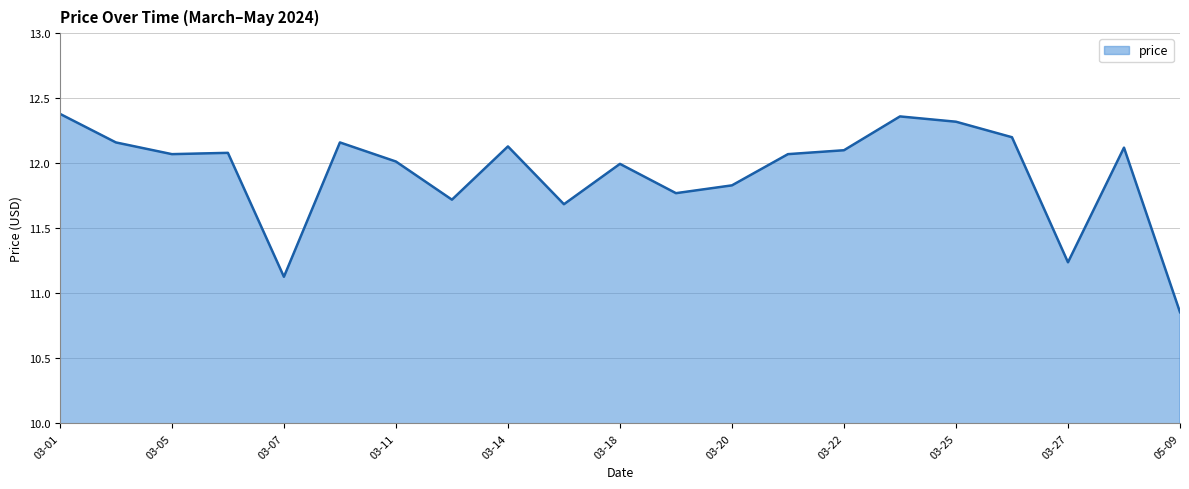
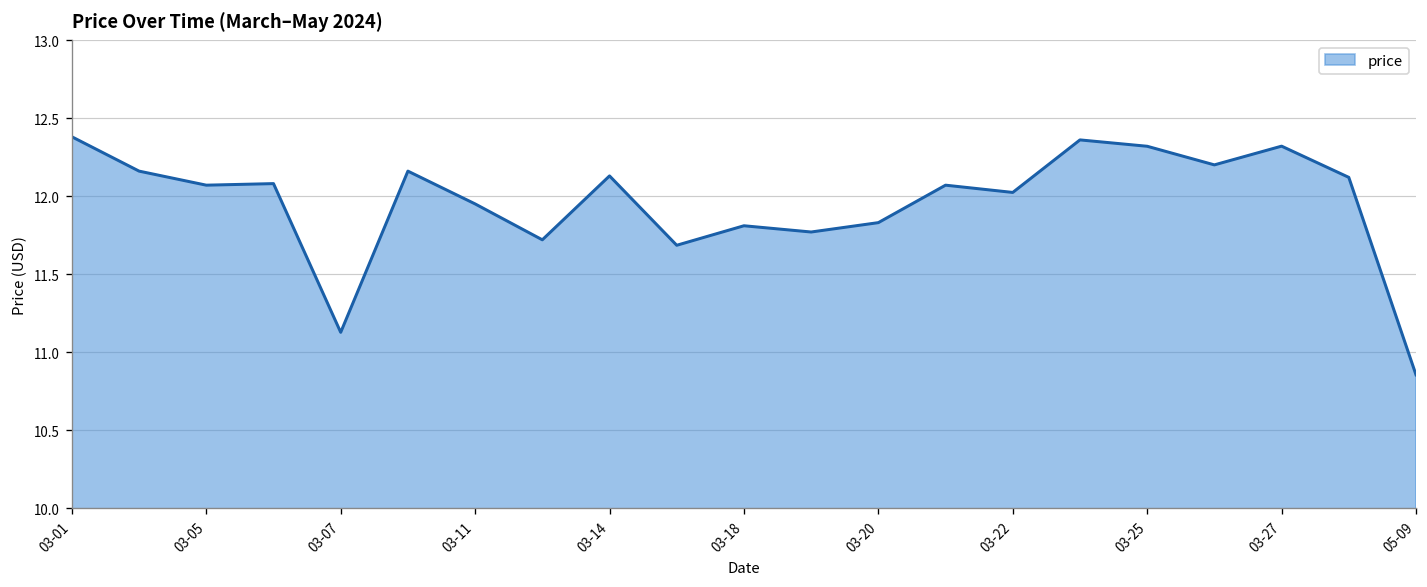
03-11: 12.01 -> 11.95
03-18: 12.00 -> 11.81
03-22: 12.10 -> 12.02
03-27: 11.24 -> 12.32
